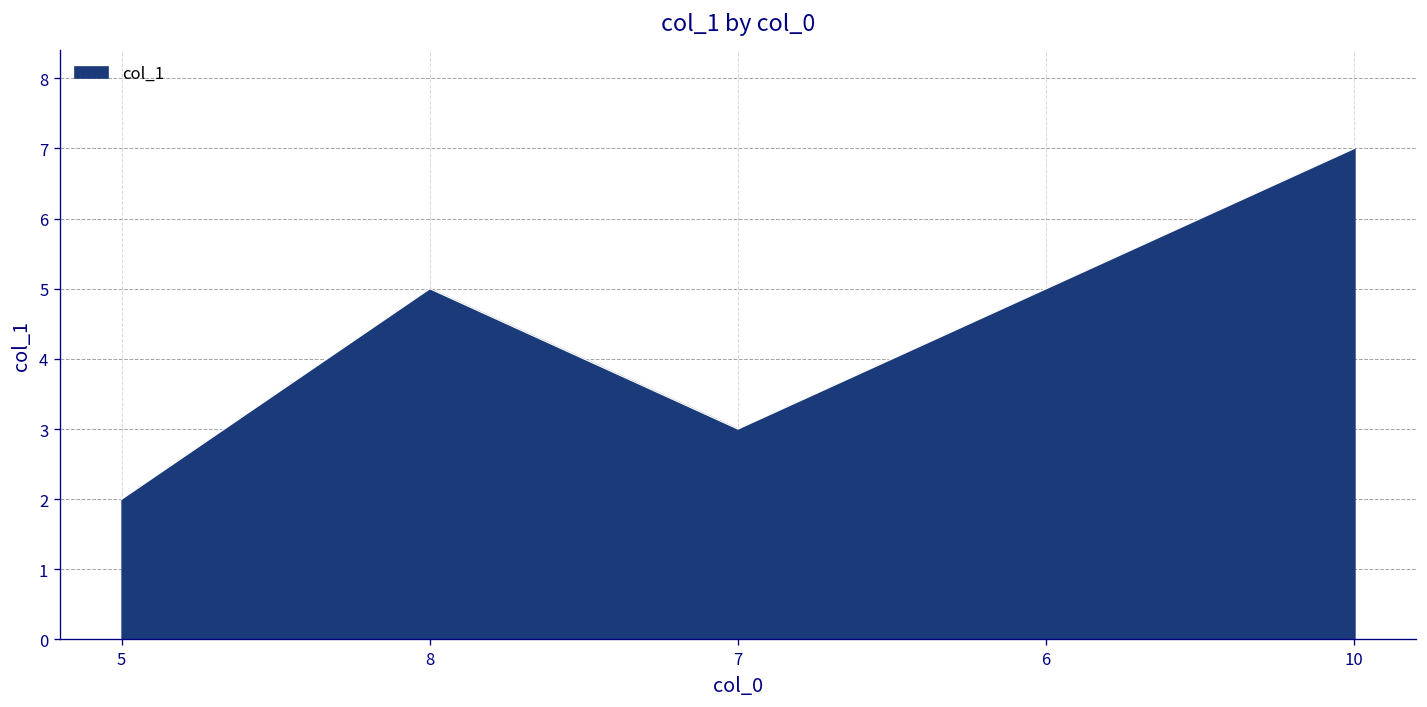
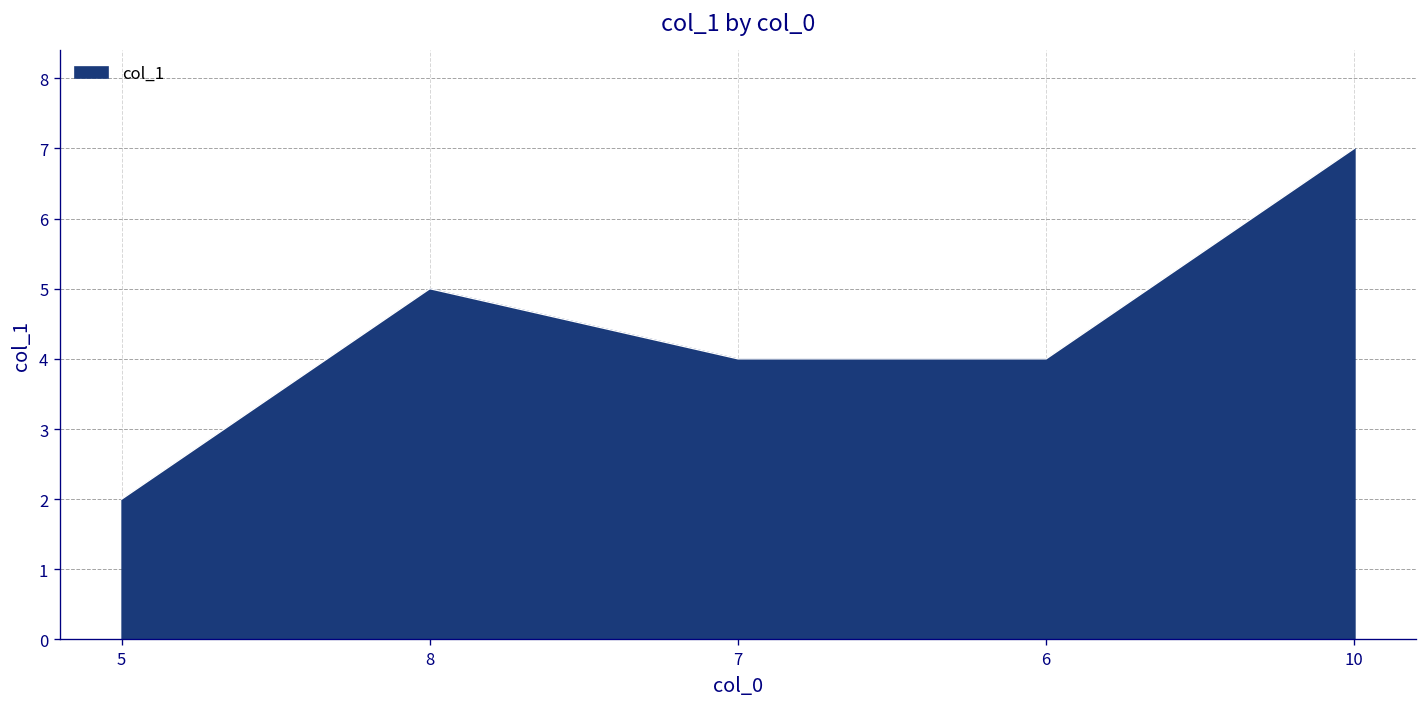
7: 3 -> 4
6: 5 -> 4
